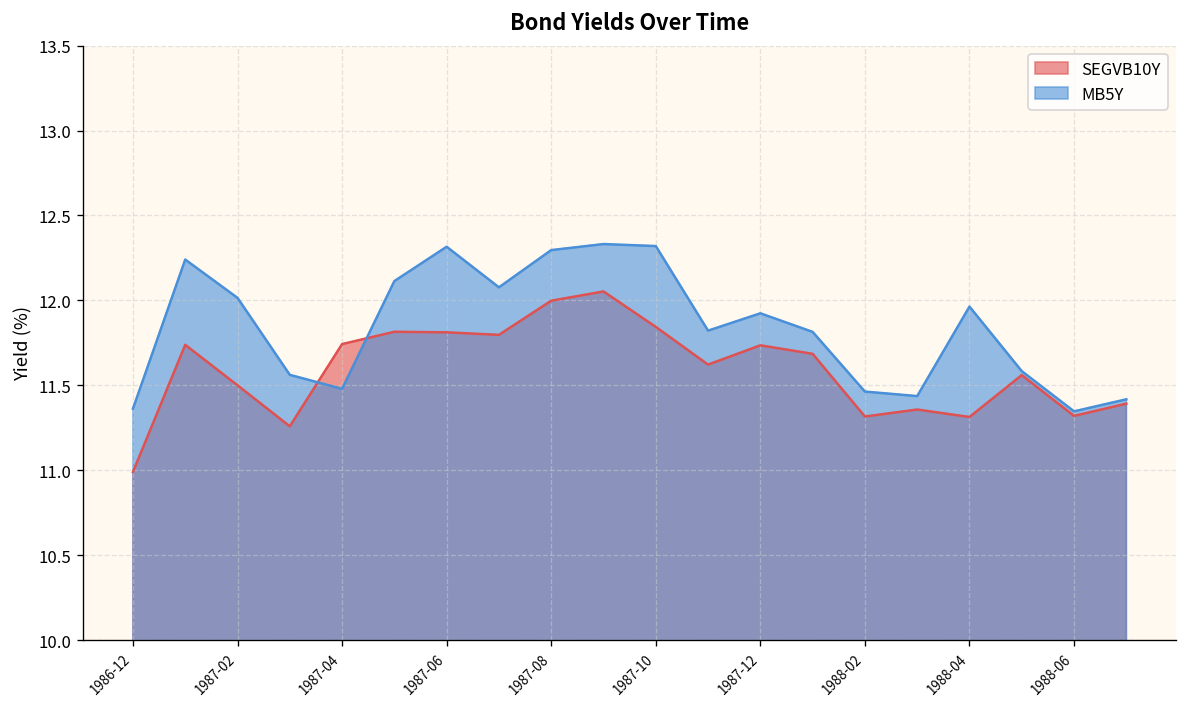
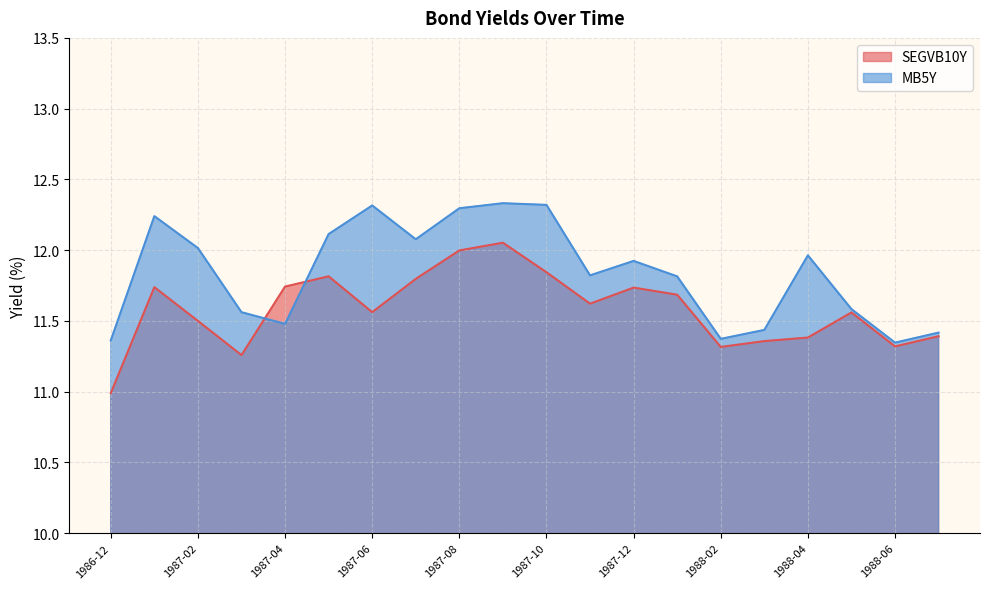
SEGVB10Y, 1987-06: 11.81 -> 11.56
MB5Y, 1988-02: 11.46 -> 11.37
SEGVB10Y, 1988-04: 11.31 -> 11.38
